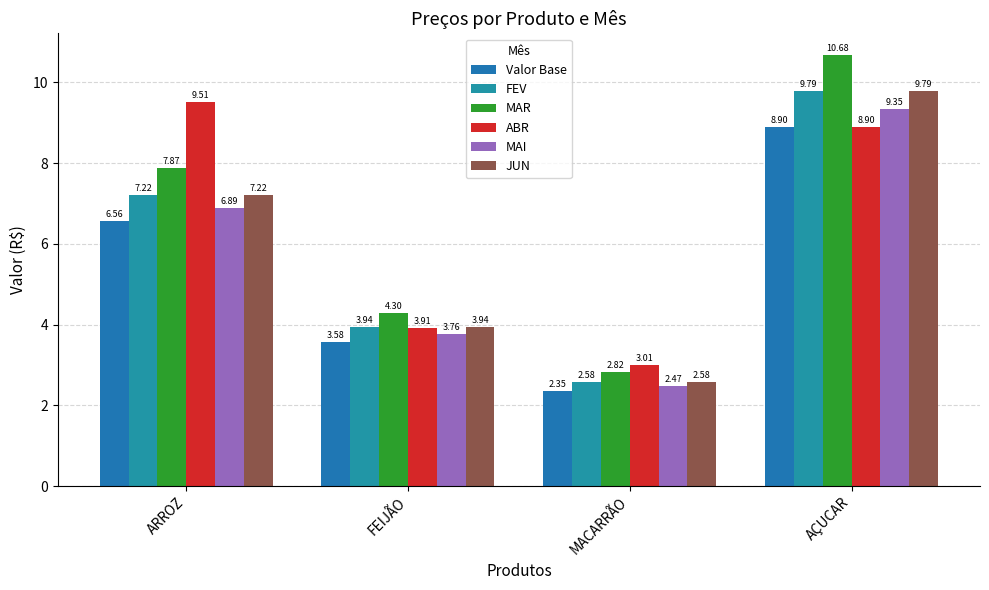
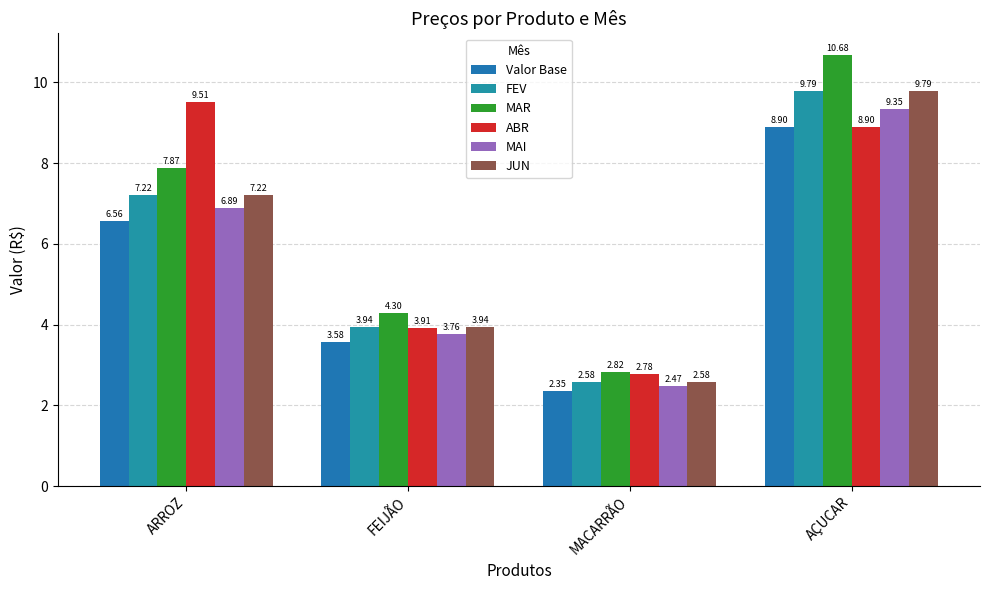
ABR, MACARRÃO: 3.01 -> 2.78
